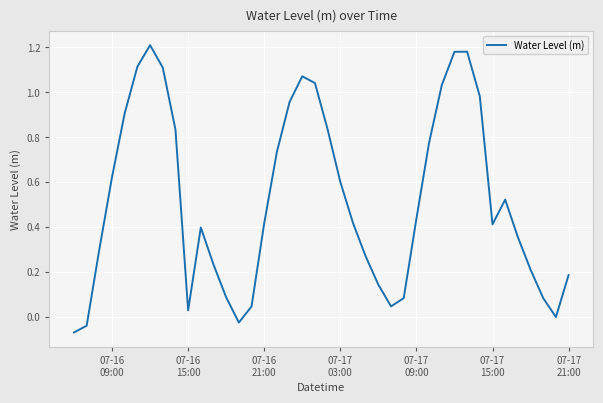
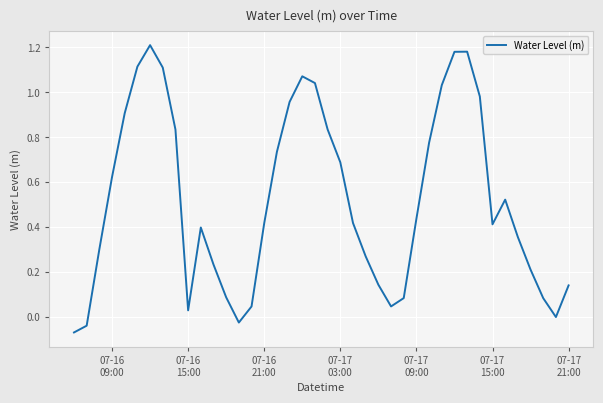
07-17 03:00: 0.60 -> 0.69
07-17 21:00: 0.19 -> 0.14
